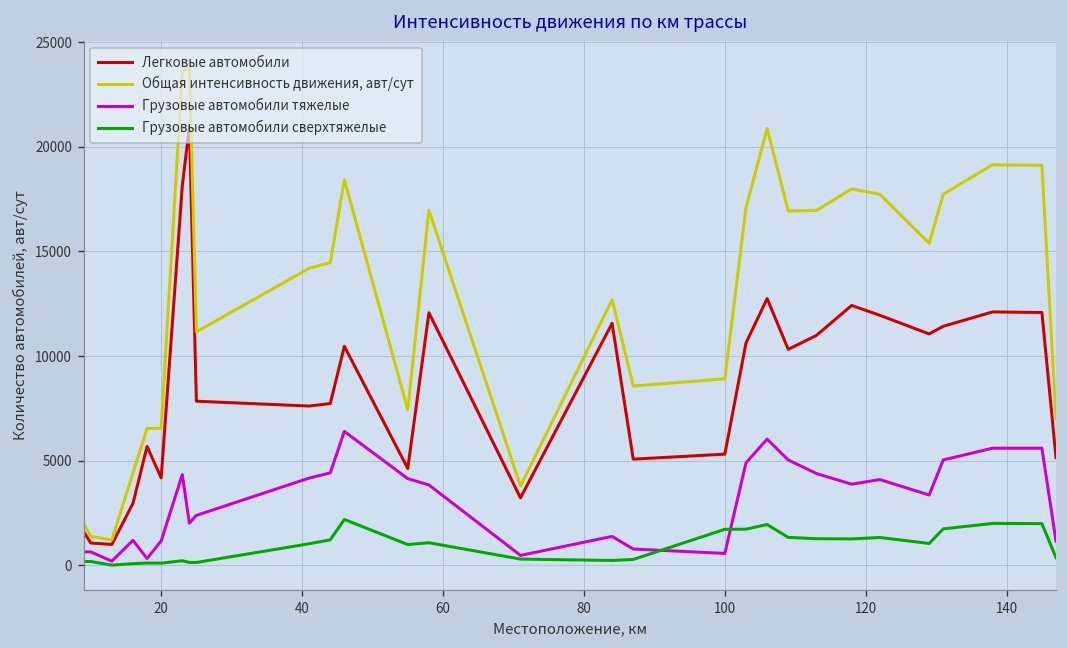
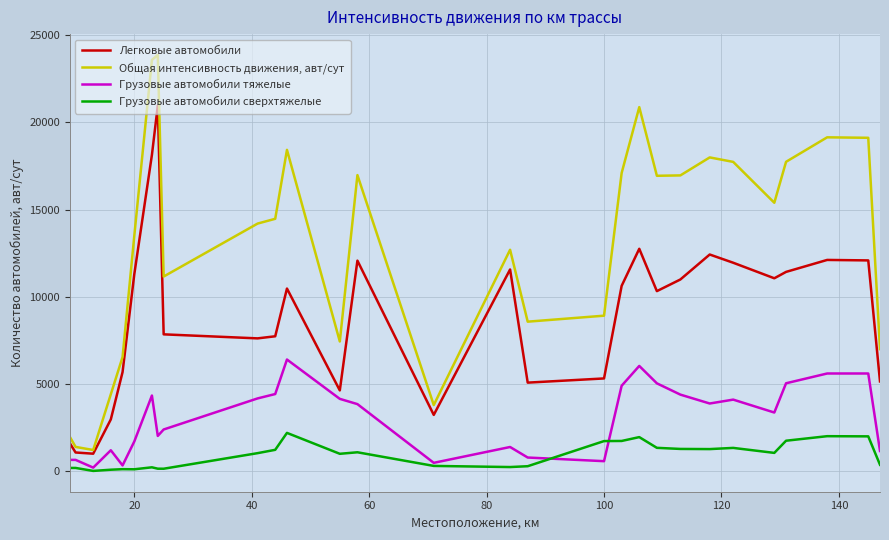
Легковые автомобили, 20: 4200 -> 11300
Общая интенсивность движения, авт/сут, 20: 6500 -> 13500
Грузовые автомобили тяжелые, 20: 1200 -> 1700
